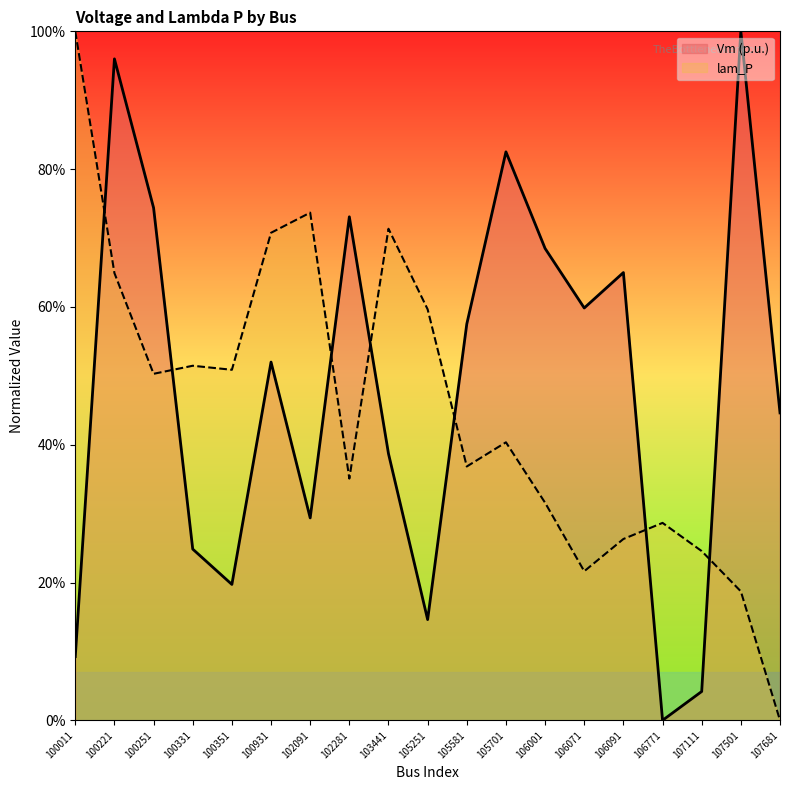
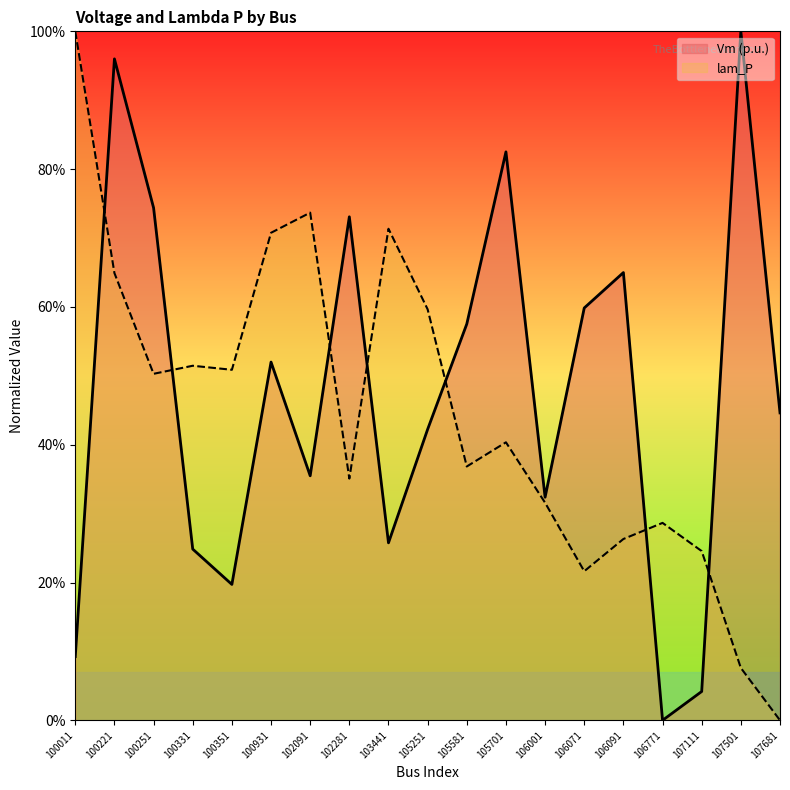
Vm (p.u.), 102091: 29% -> 35%
Vm (p.u.), 103441: 39% -> 26%
Vm (p.u.), 105251: 15% -> 42%
Vm (p.u.), 106001: 68% -> 32%
lam_P, 107501: 19% -> 8%
